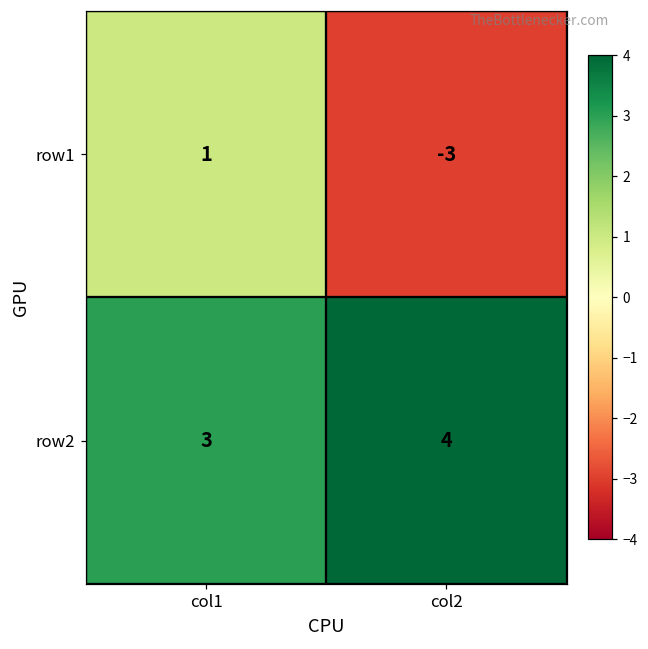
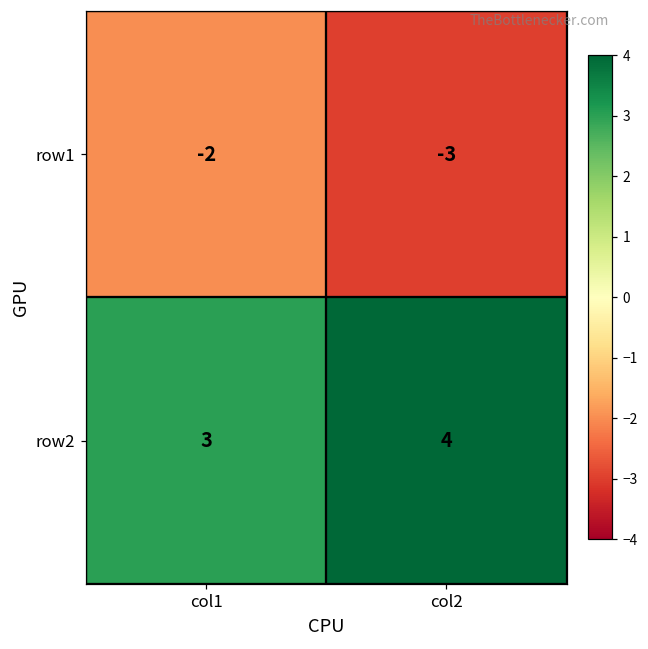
row1, col1: 1 -> -2
